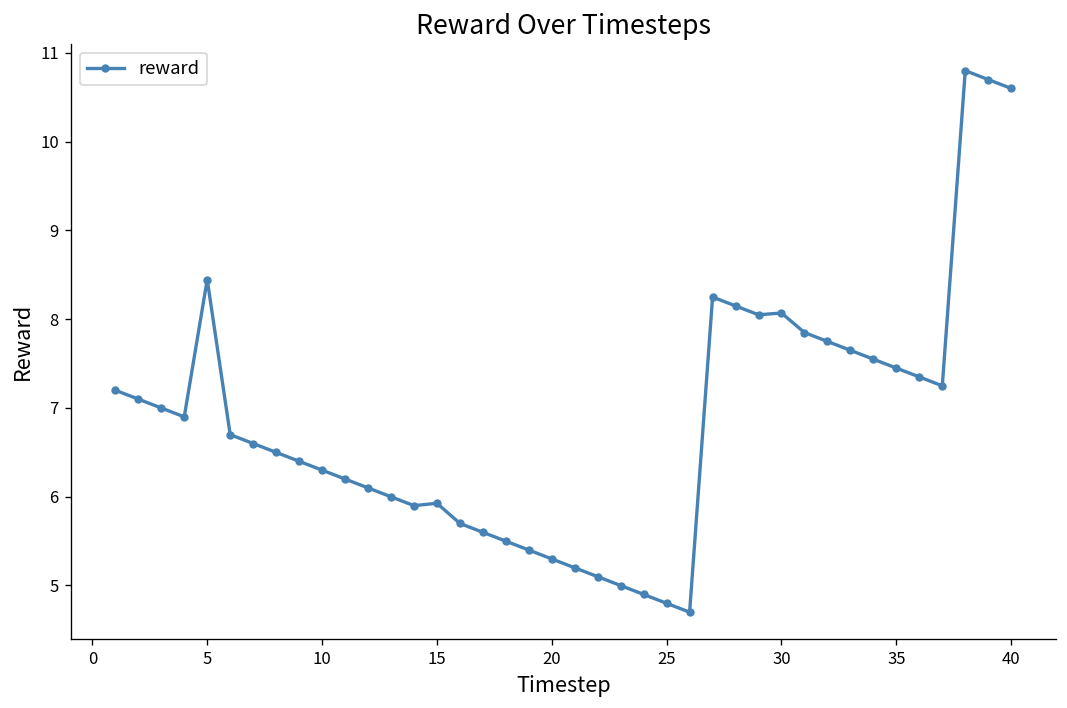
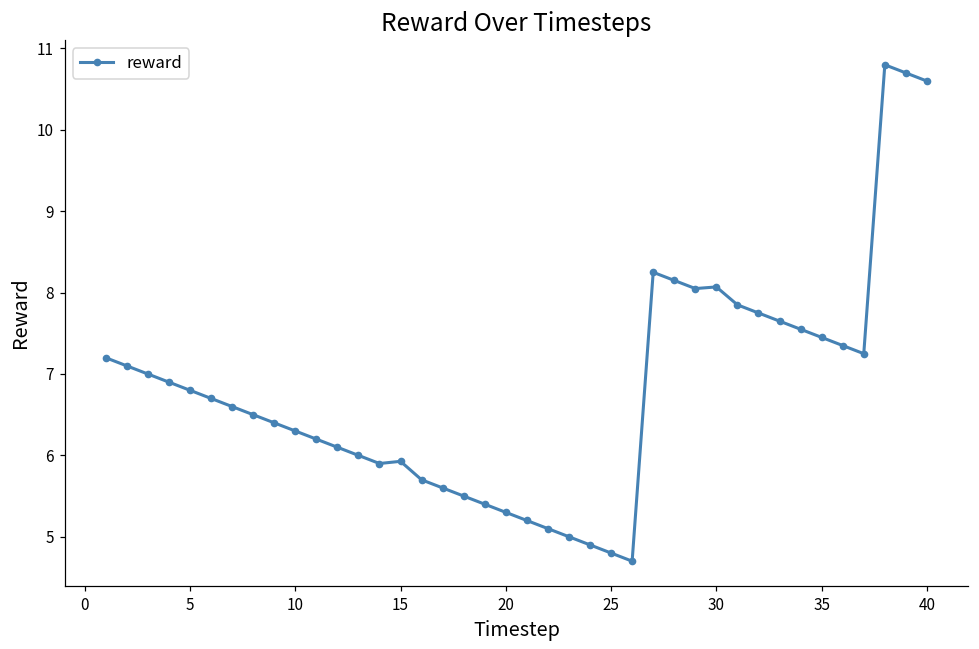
5: 8.4 -> 6.8
